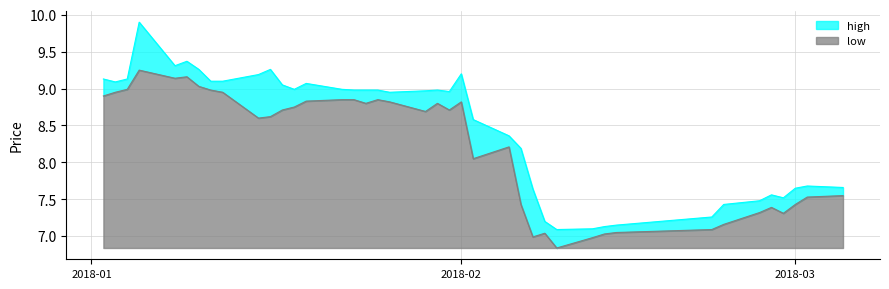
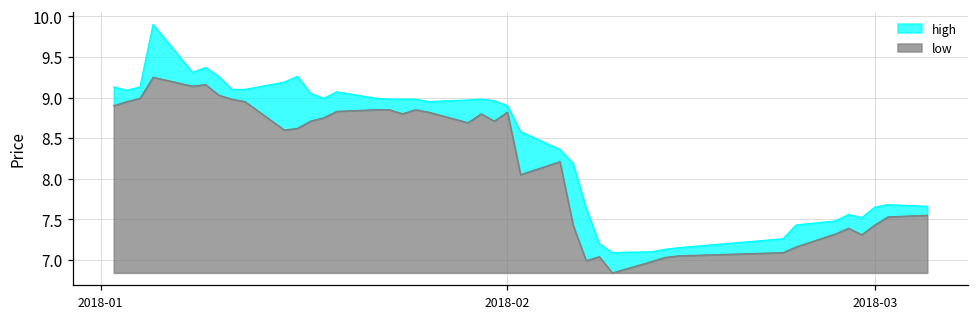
high, 2018-02: 9.2 -> 8.9
